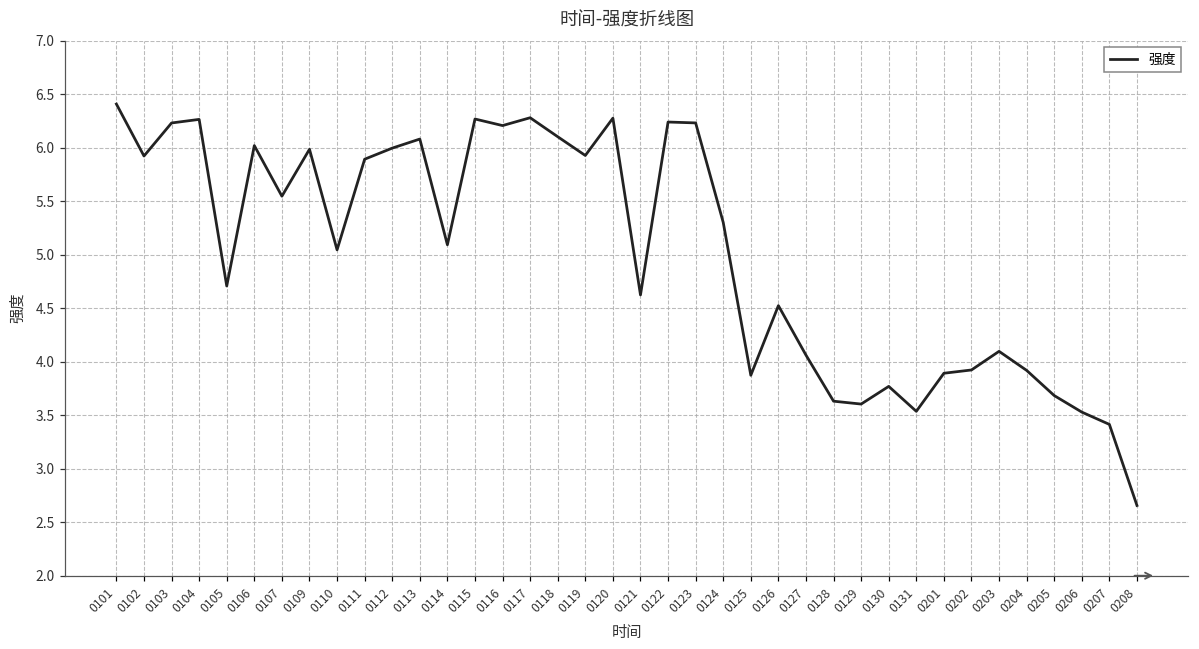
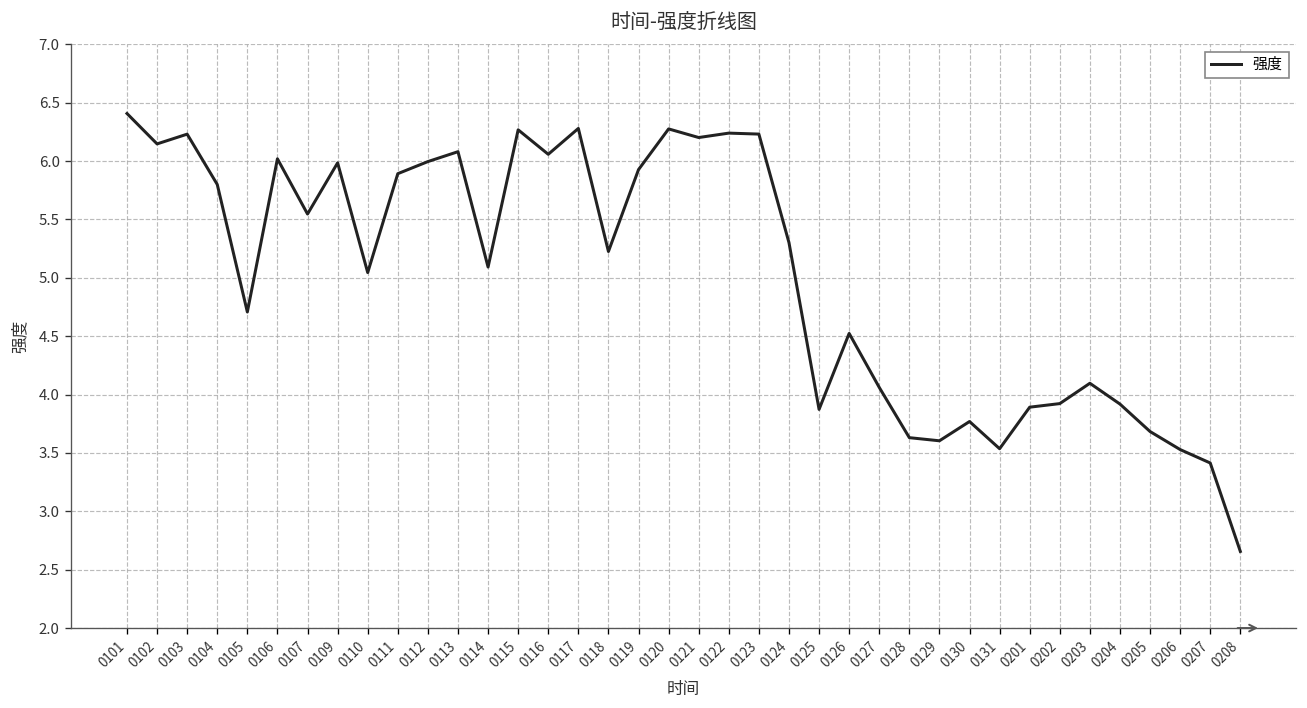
0102: 5.9 -> 6.1
0104: 6.3 -> 5.8
0116: 6.2 -> 6.1
0118: 6.1 -> 5.2
0121: 4.6 -> 6.2
